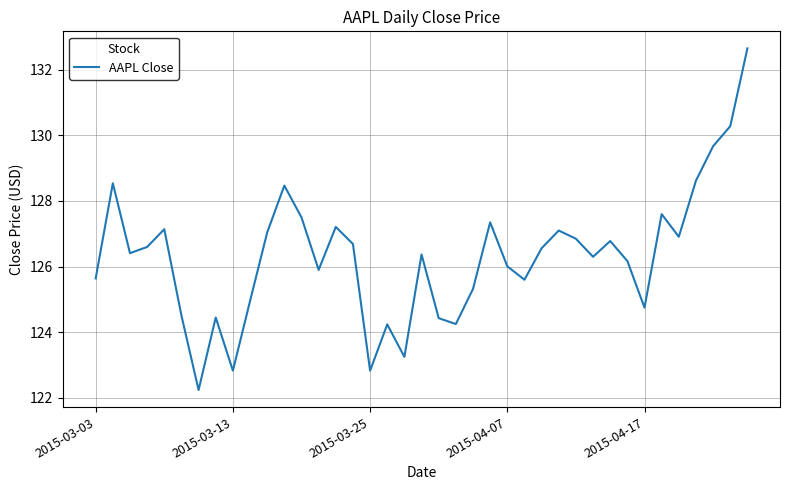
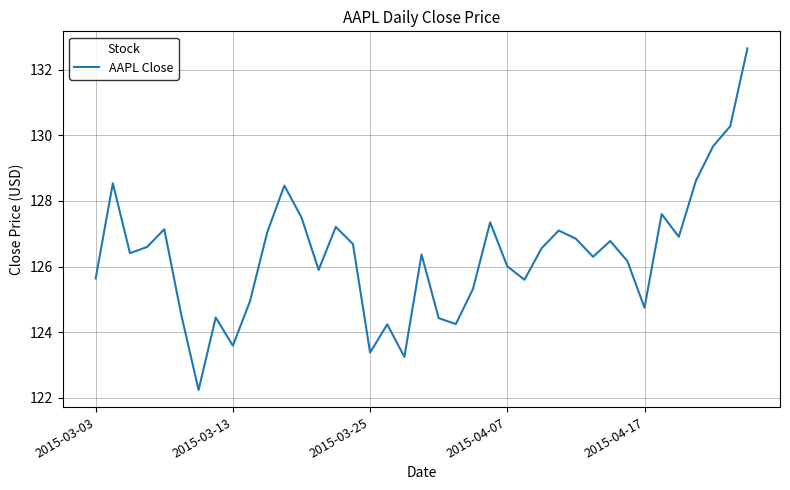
2015-03-13: 122.8 -> 123.6
2015-03-25: 122.8 -> 123.4
